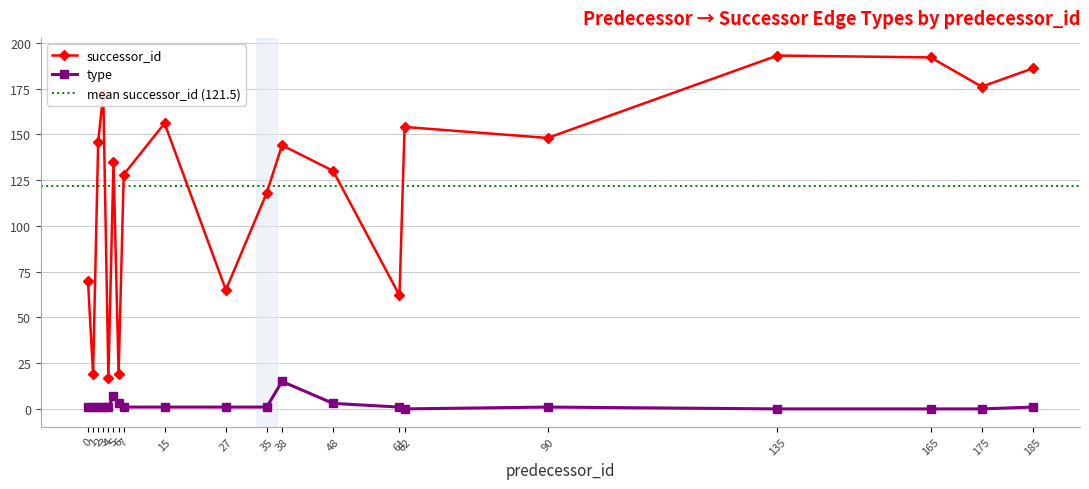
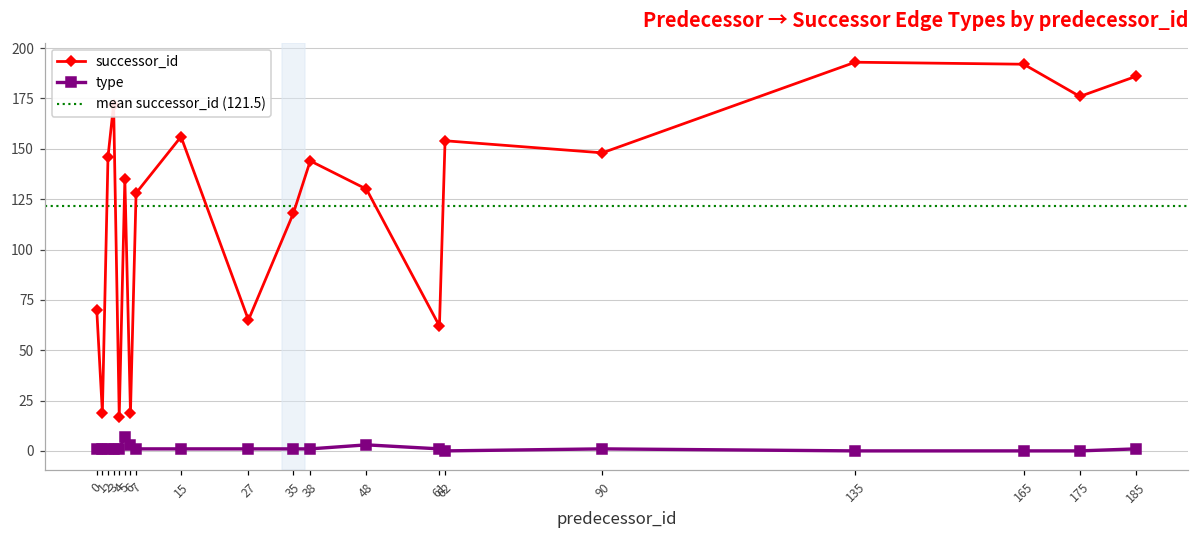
type, 38: 15 -> 1
